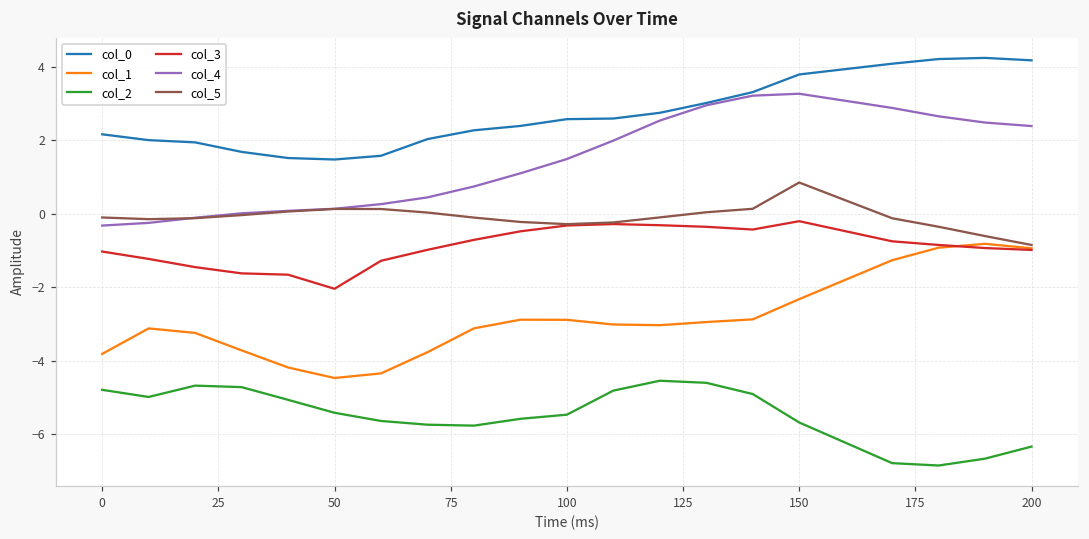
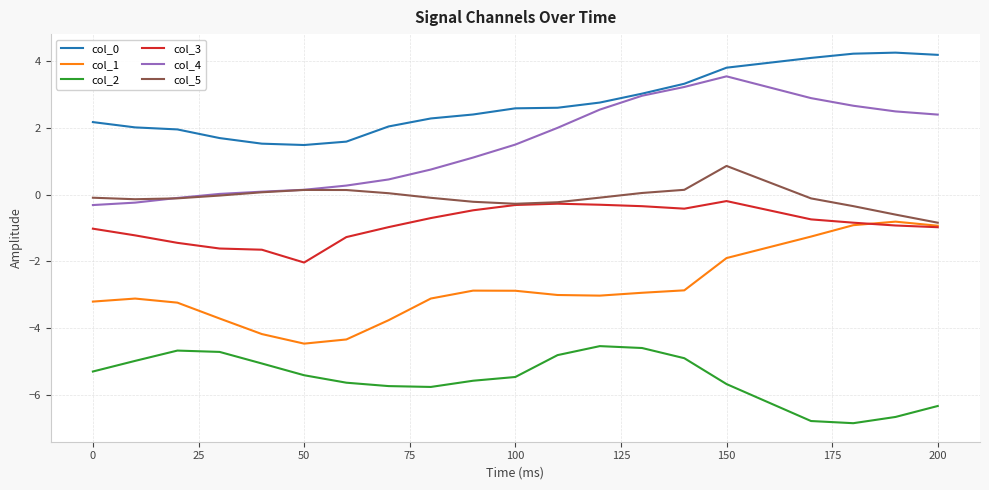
col_1, 0: -3.8 -> -3.2
col_2, 0: -4.8 -> -5.3
col_1, 150: -2.3 -> -1.9
col_4, 150: 3.3 -> 3.5
